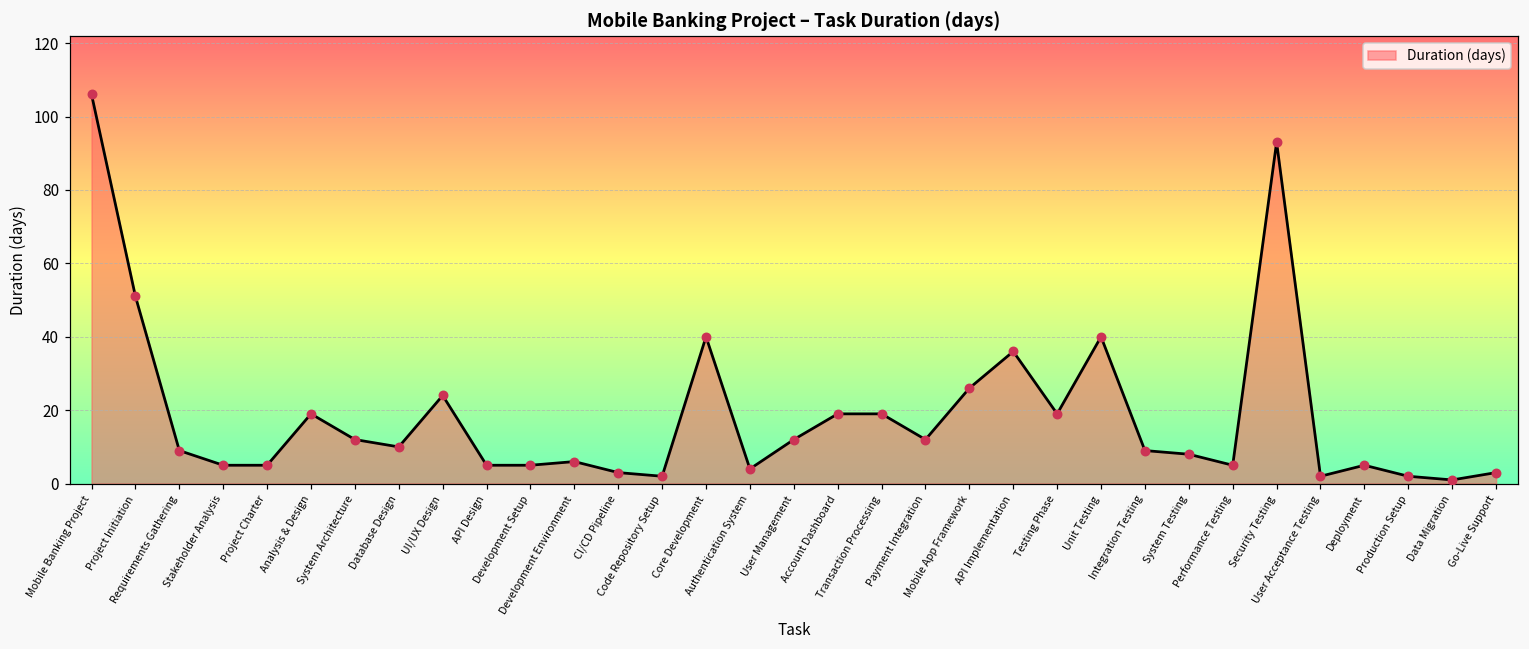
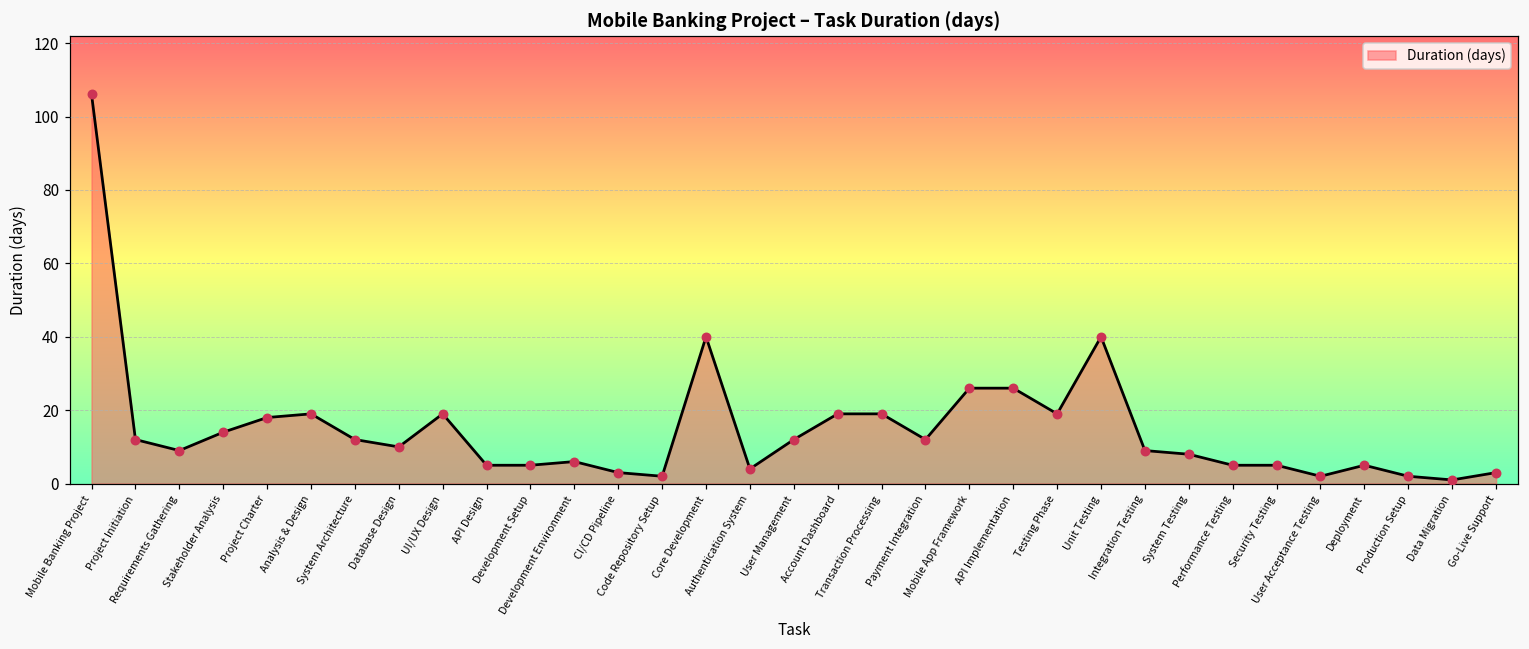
Project Initiation: 51 -> 12
Stakeholder Analysis: 5 -> 14
Project Charter: 5 -> 18
UI/UX Design: 24 -> 19
API Implementation: 36 -> 26
Security Testing: 93 -> 5
